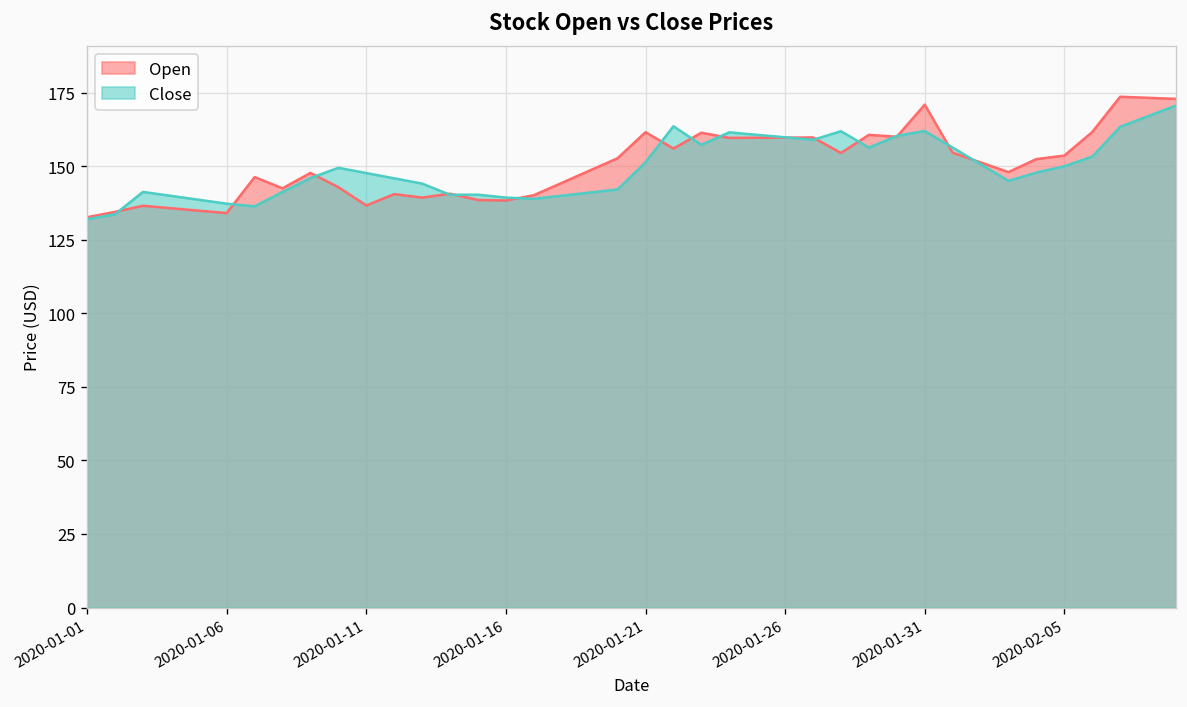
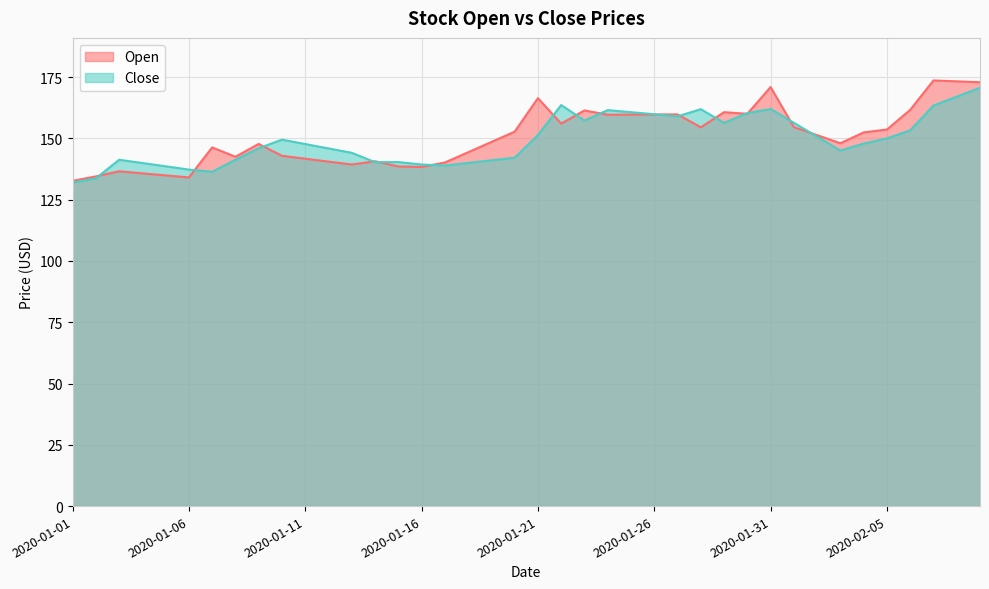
Open, 2020-01-11: 137 -> 142
Open, 2020-01-21: 162 -> 166
